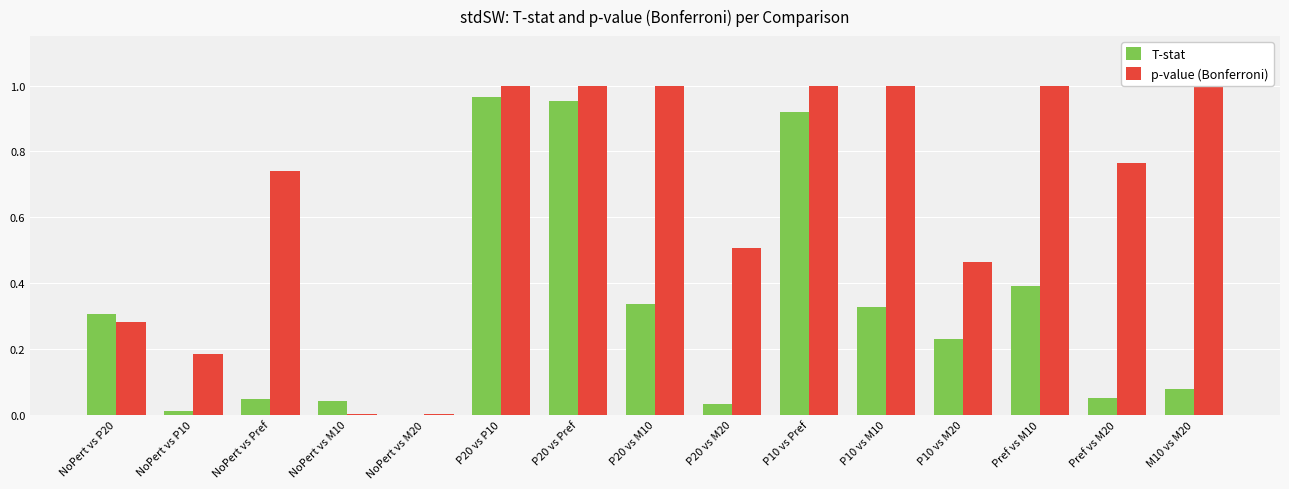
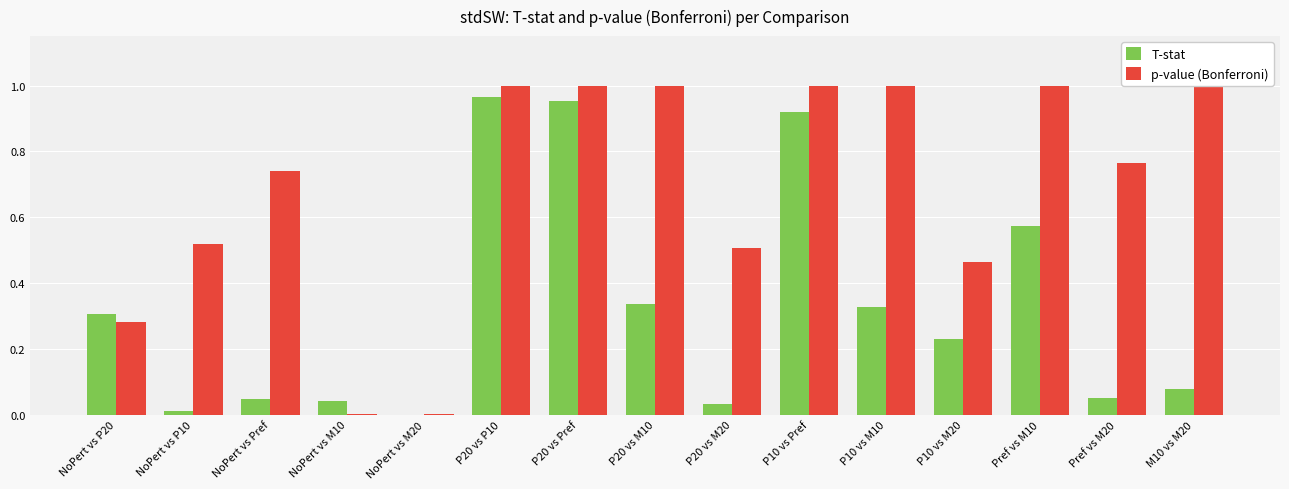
p-value (Bonferroni), NoPert vs P10: 0.18 -> 0.52
T-stat, Pref vs M10: 0.39 -> 0.57
